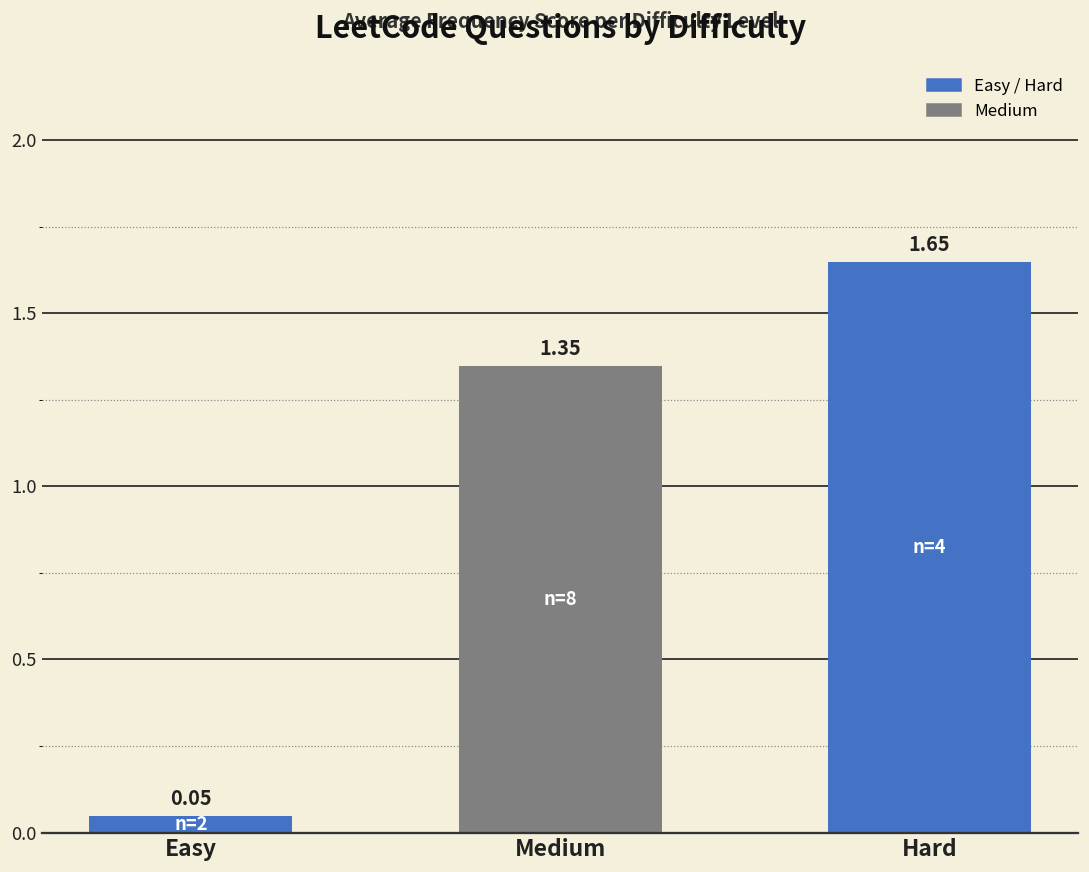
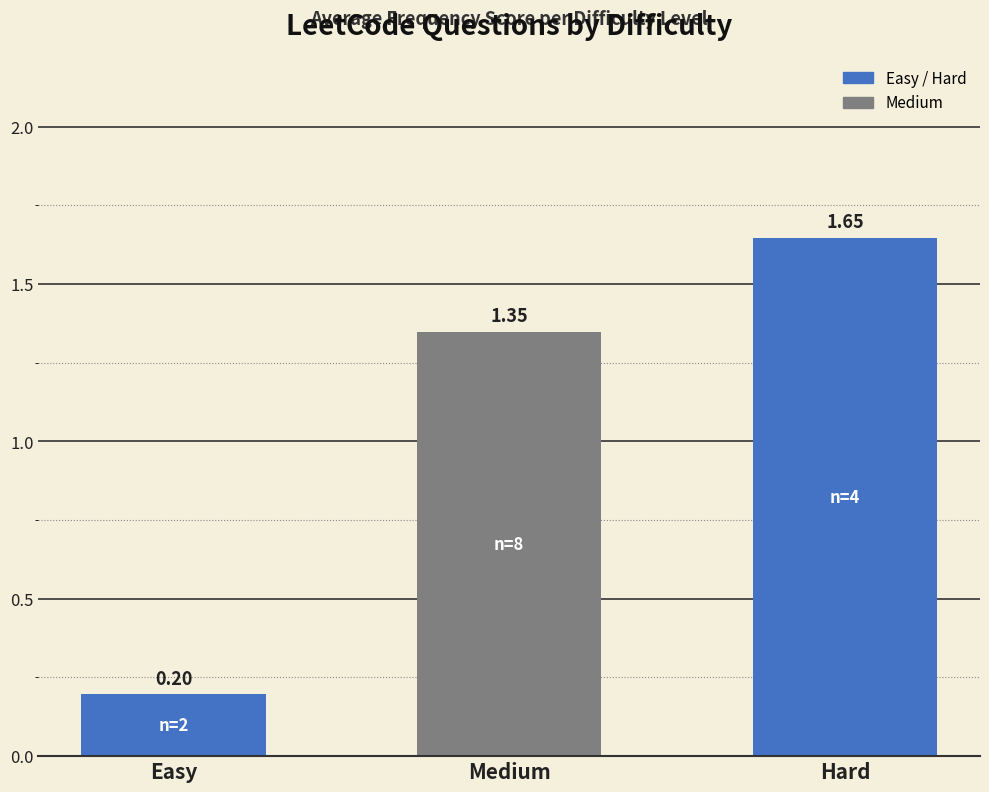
Easy: 0.05 -> 0.20
